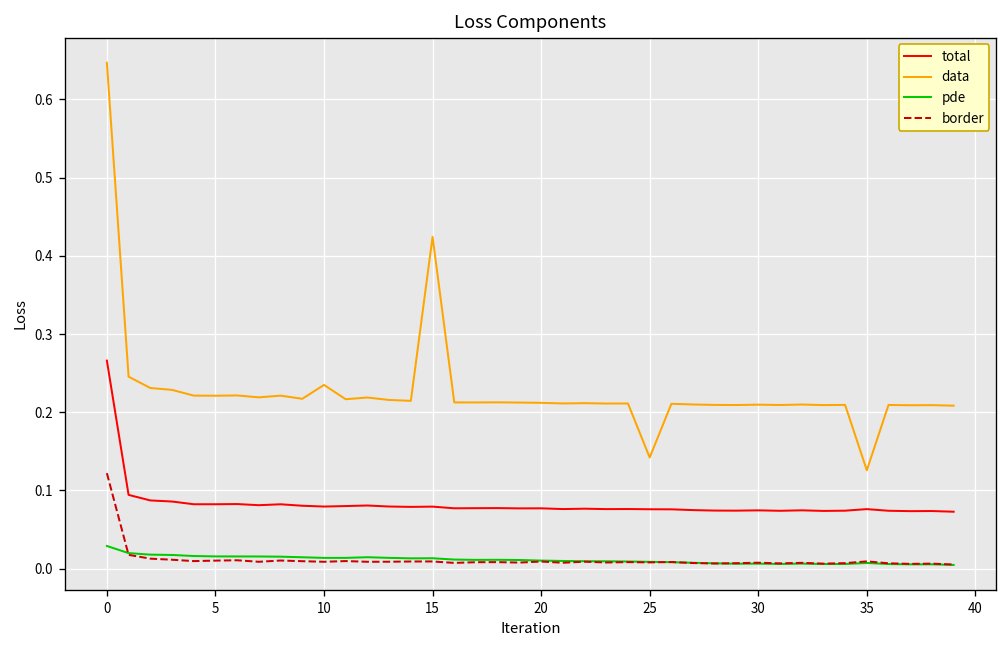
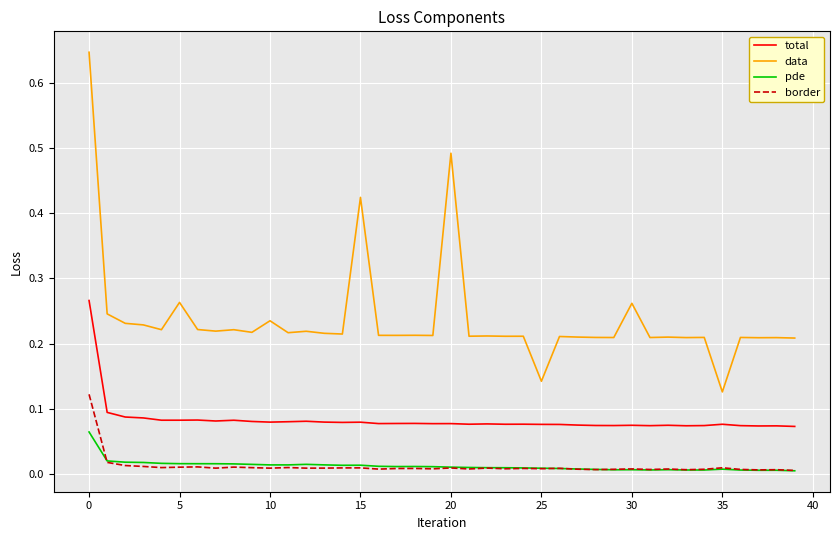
pde, 0: 0.03 -> 0.06
data, 5: 0.22 -> 0.26
data, 20: 0.21 -> 0.49
data, 30: 0.21 -> 0.26
